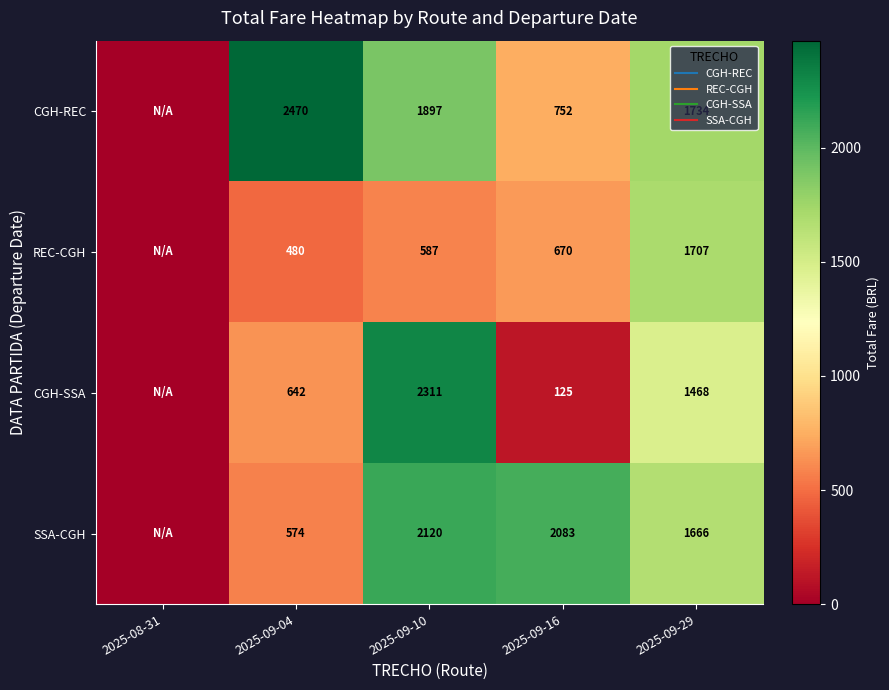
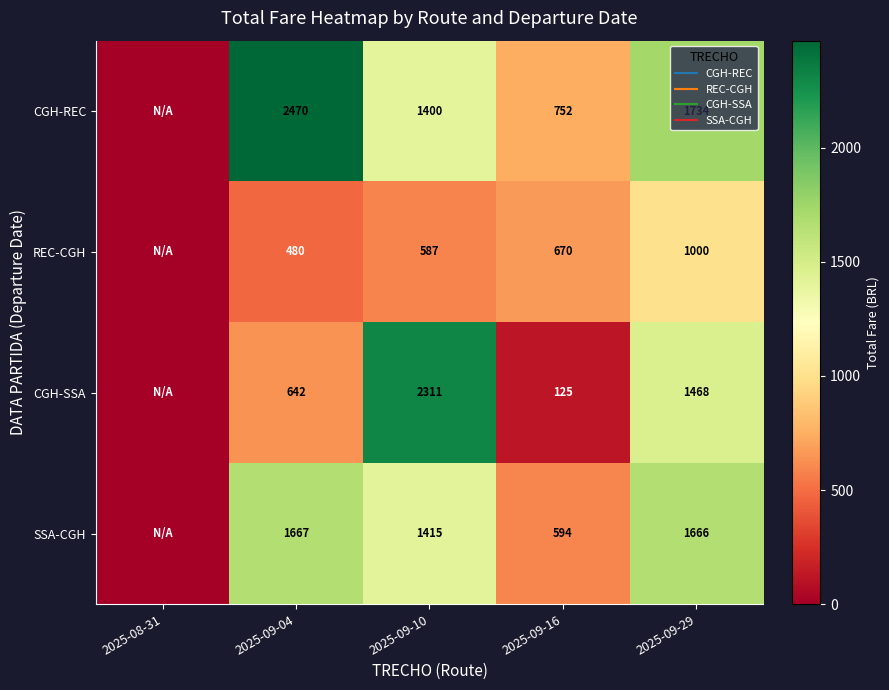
CGH-REC, 2025-09-10: 1897 -> 1400
REC-CGH, 2025-09-29: 1707 -> 1000
SSA-CGH, 2025-09-04: 574 -> 1667
SSA-CGH, 2025-09-10: 2120 -> 1415
SSA-CGH, 2025-09-16: 2083 -> 594
